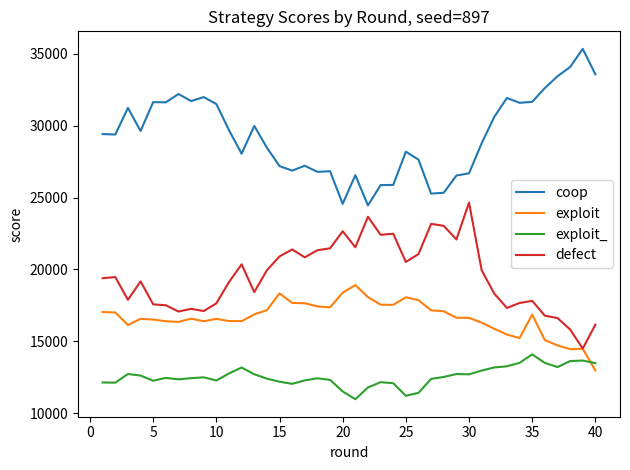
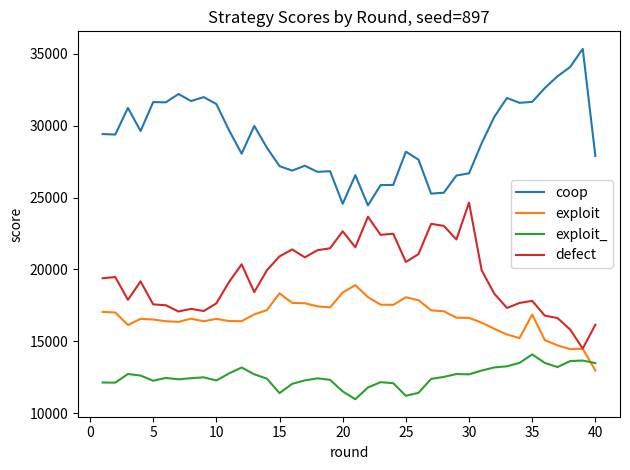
exploit_, 15: 12200 -> 11400
coop, 40: 33600 -> 27900
